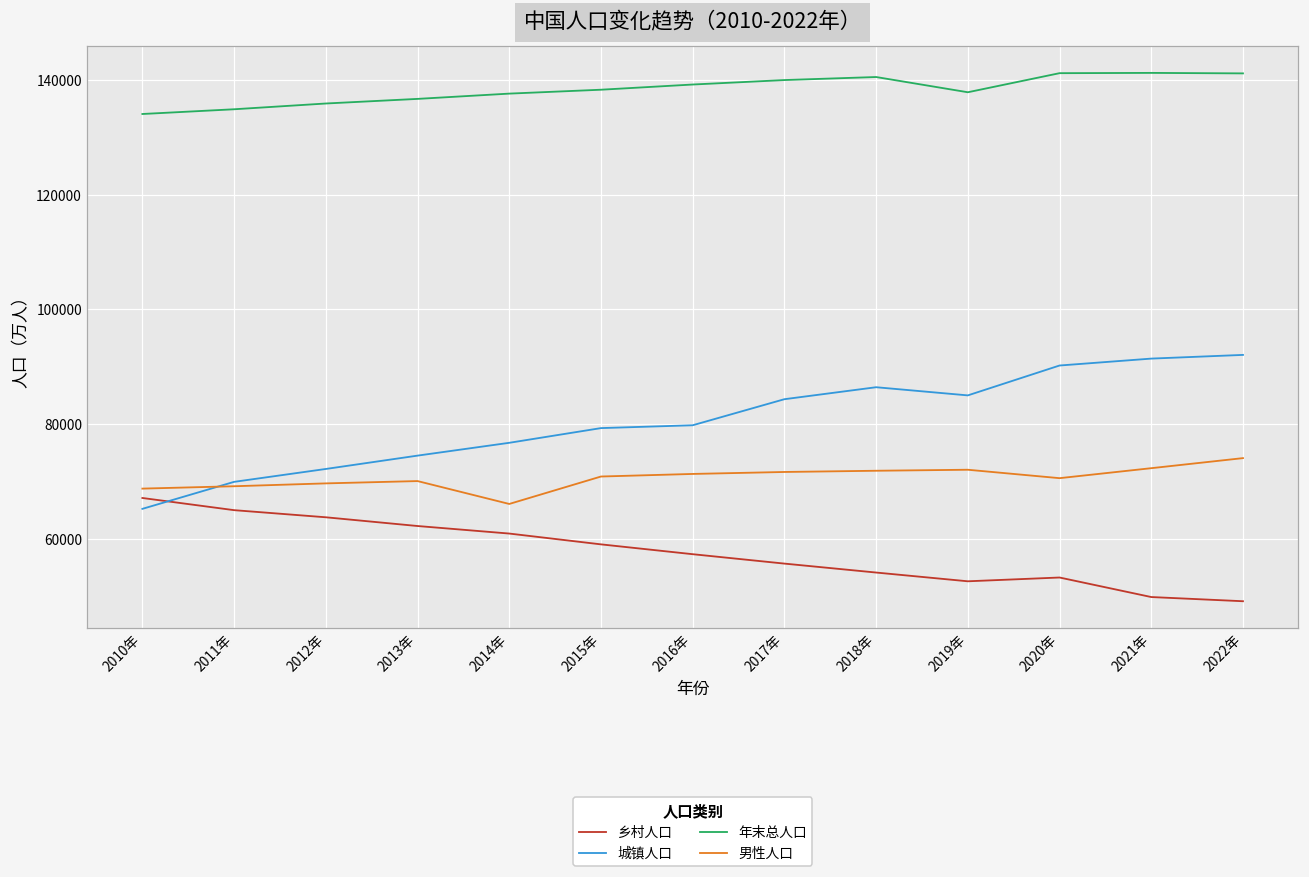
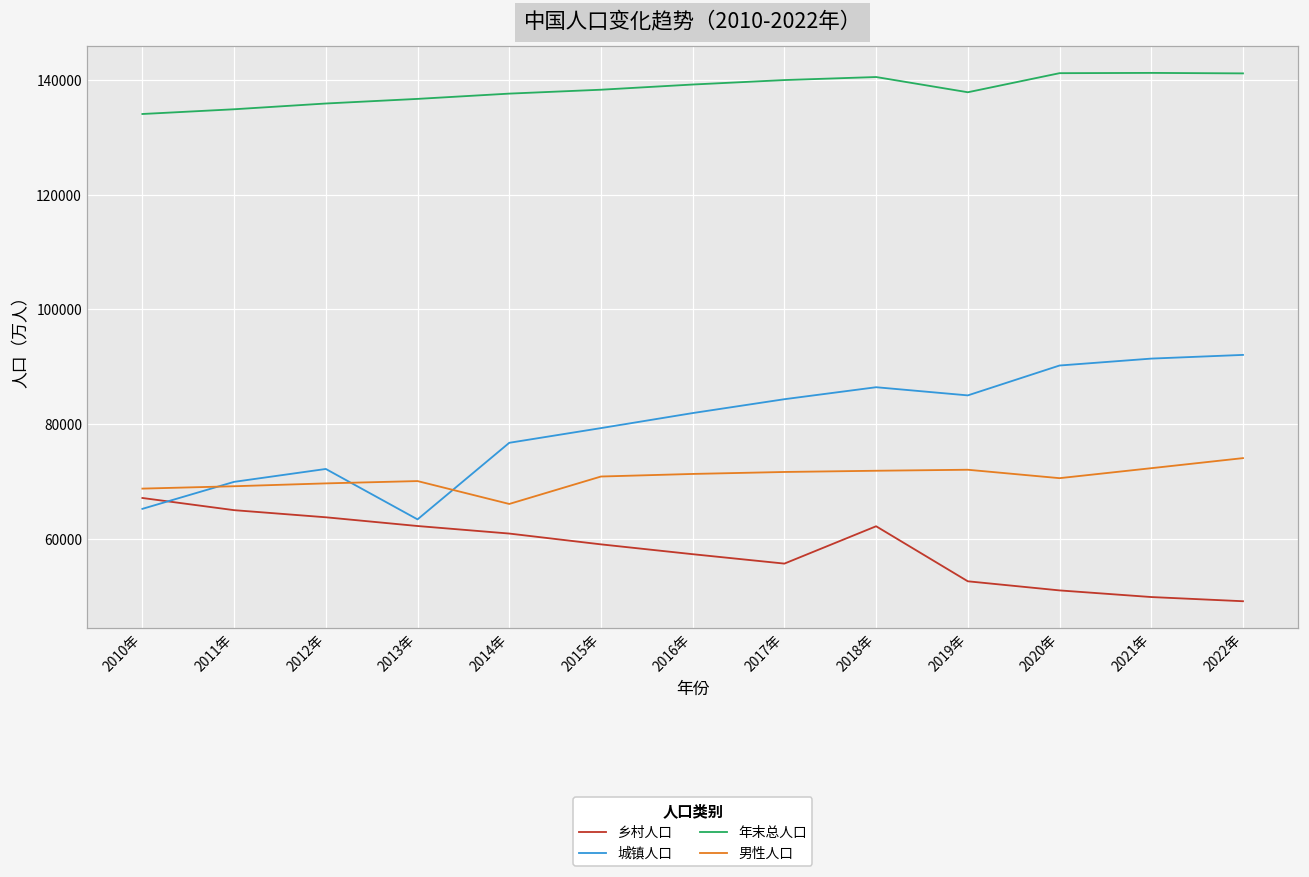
城镇人口, 2013年: 75000 -> 63000
城镇人口, 2016年: 80000 -> 82000
乡村人口, 2018年: 54000 -> 62000
乡村人口, 2020年: 53000 -> 51000
